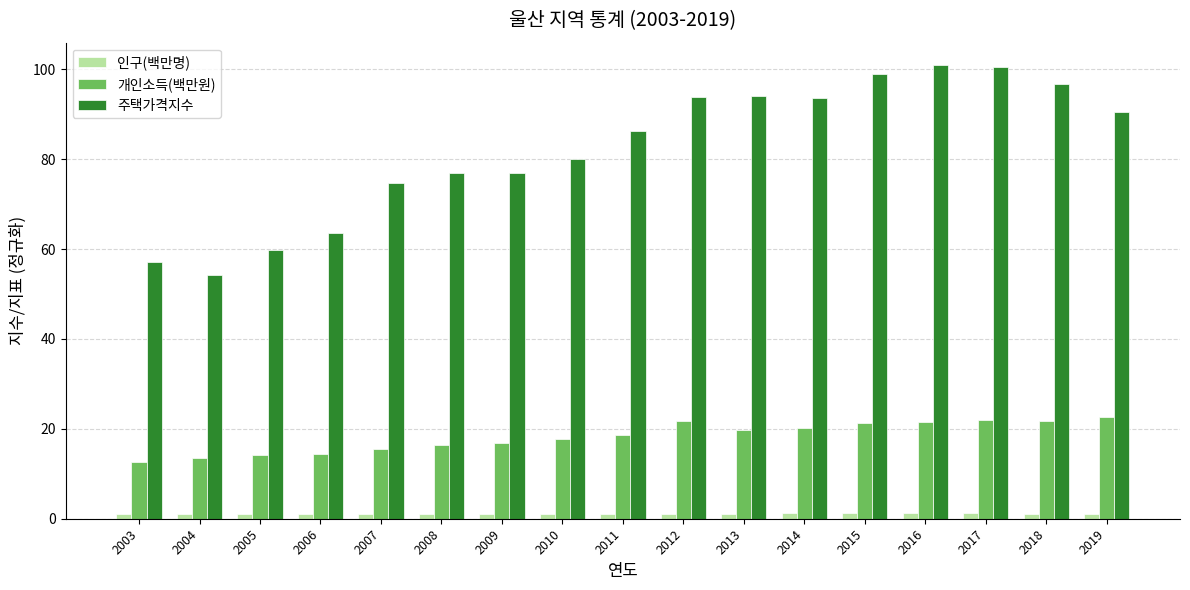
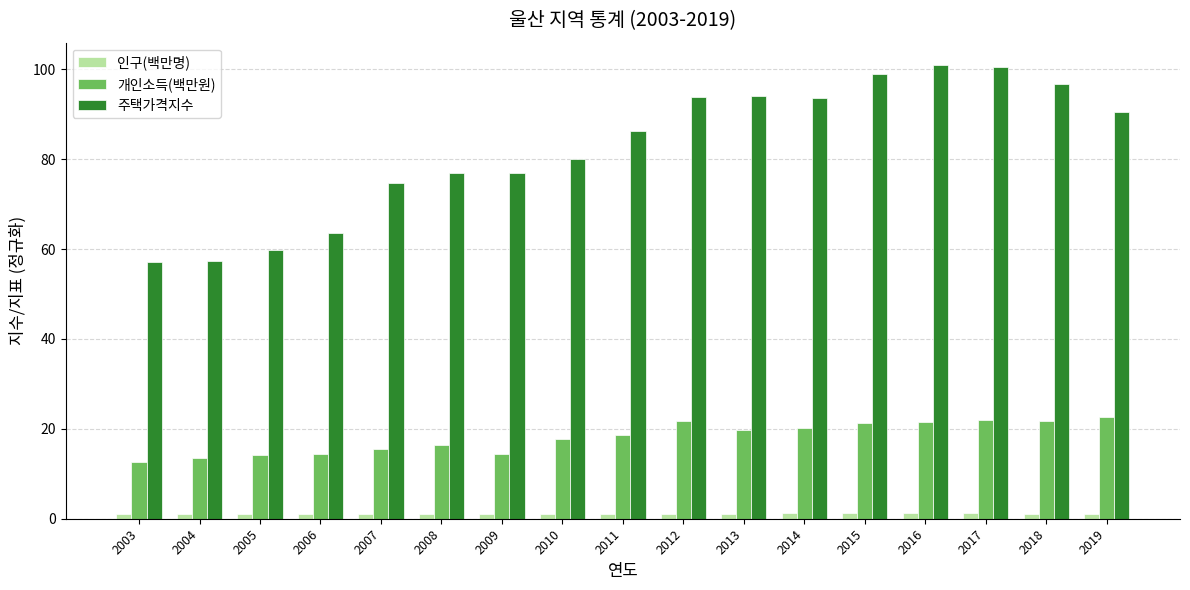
주택가격지수, 2004: 54 -> 57
개인소득(백만원), 2009: 17 -> 14
